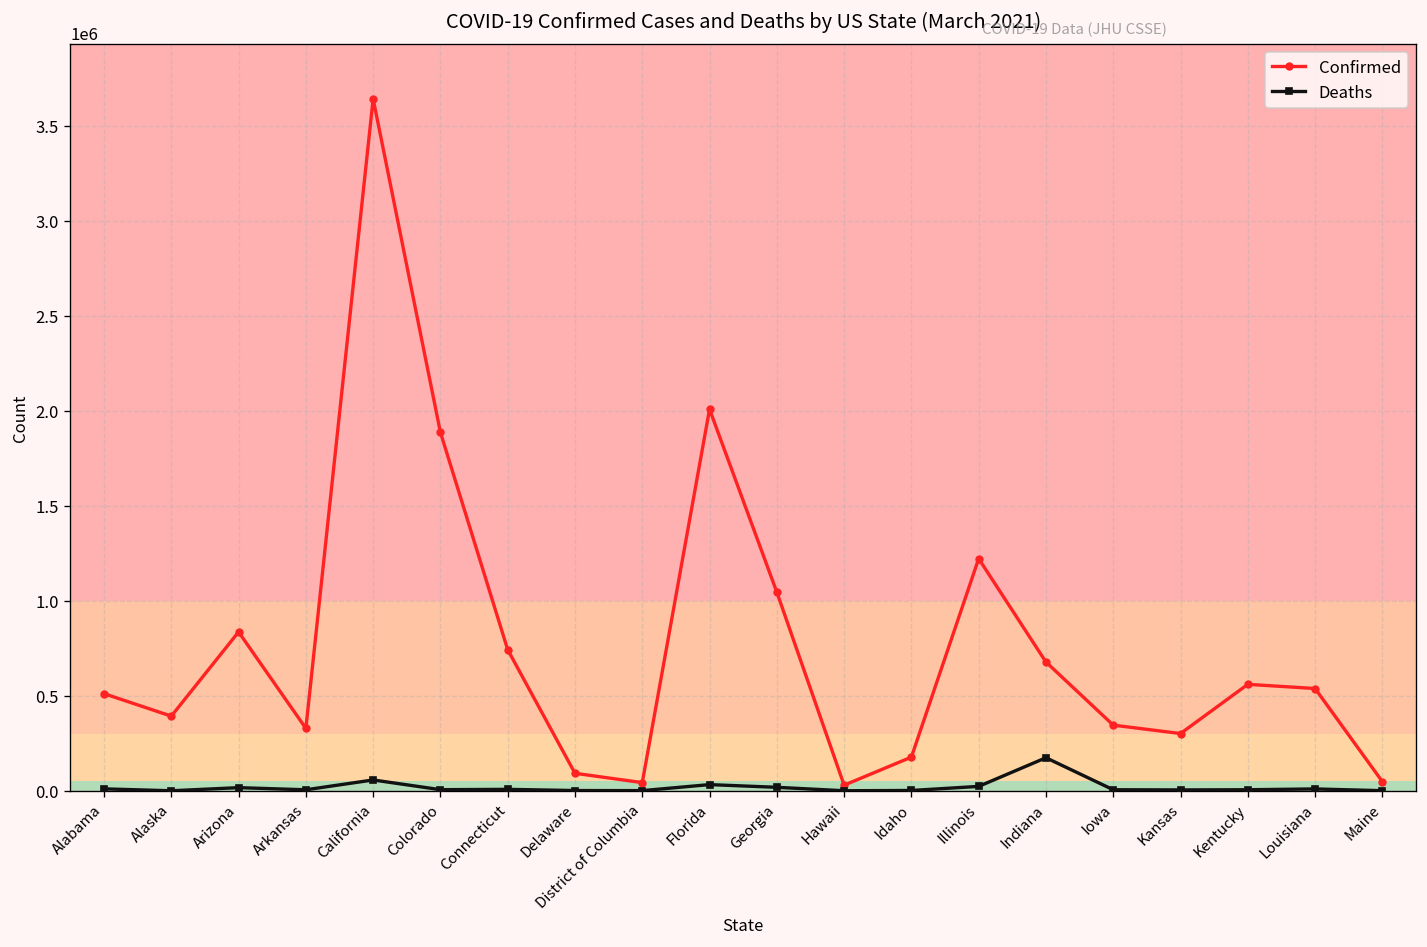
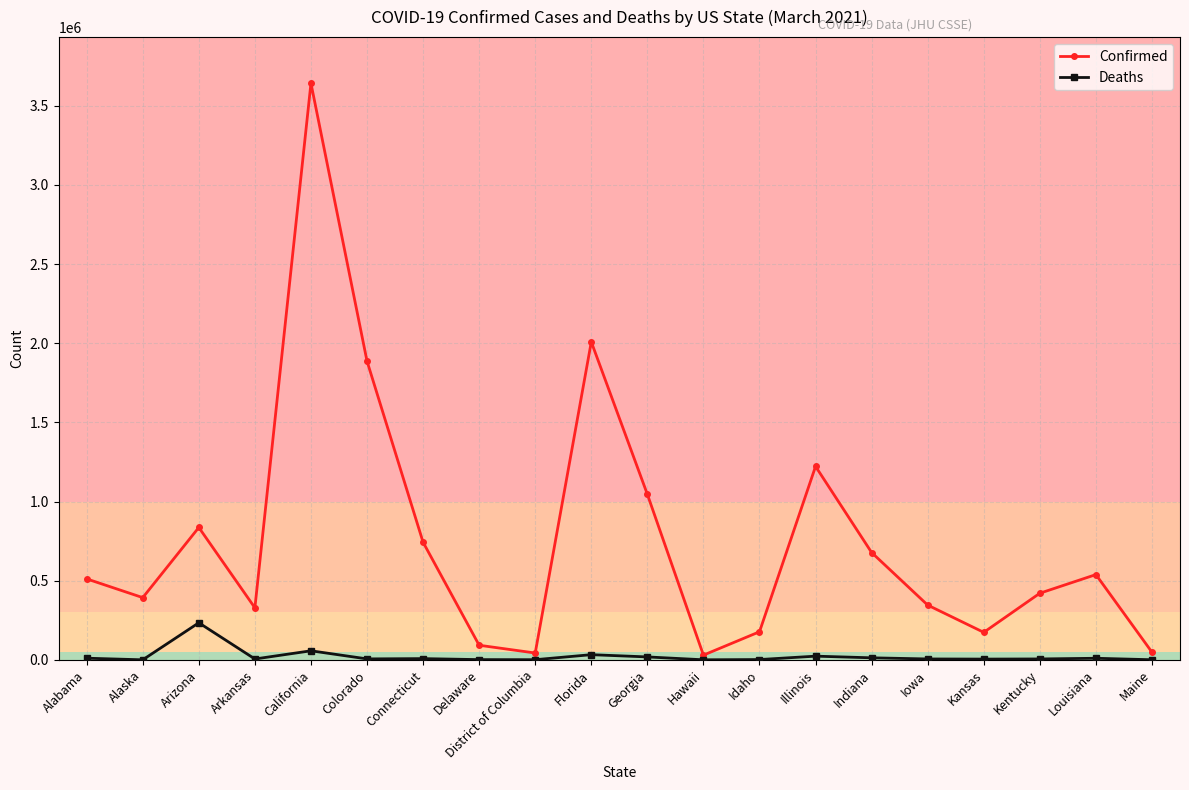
Deaths, Arizona: 20000 -> 230000
Deaths, Indiana: 170000 -> 10000
Confirmed, Kansas: 300000 -> 170000
Confirmed, Kentucky: 560000 -> 420000
